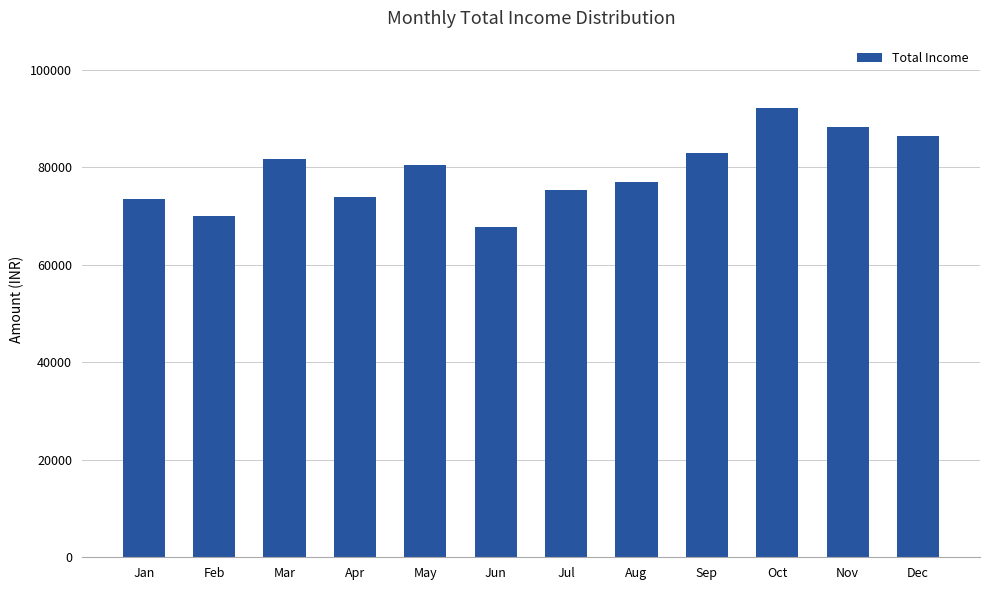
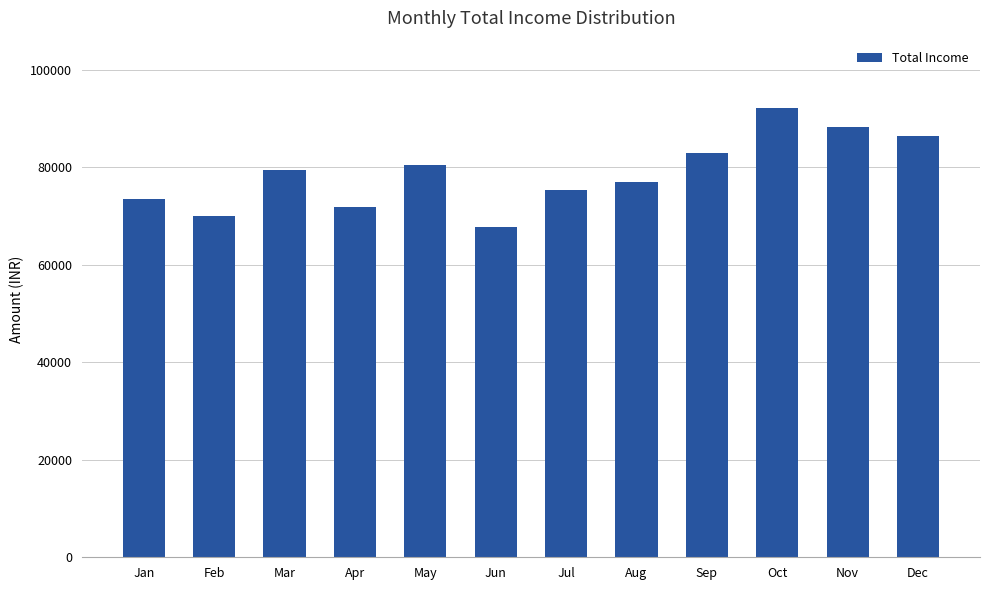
Mar: 82000 -> 80000
Apr: 74000 -> 72000
